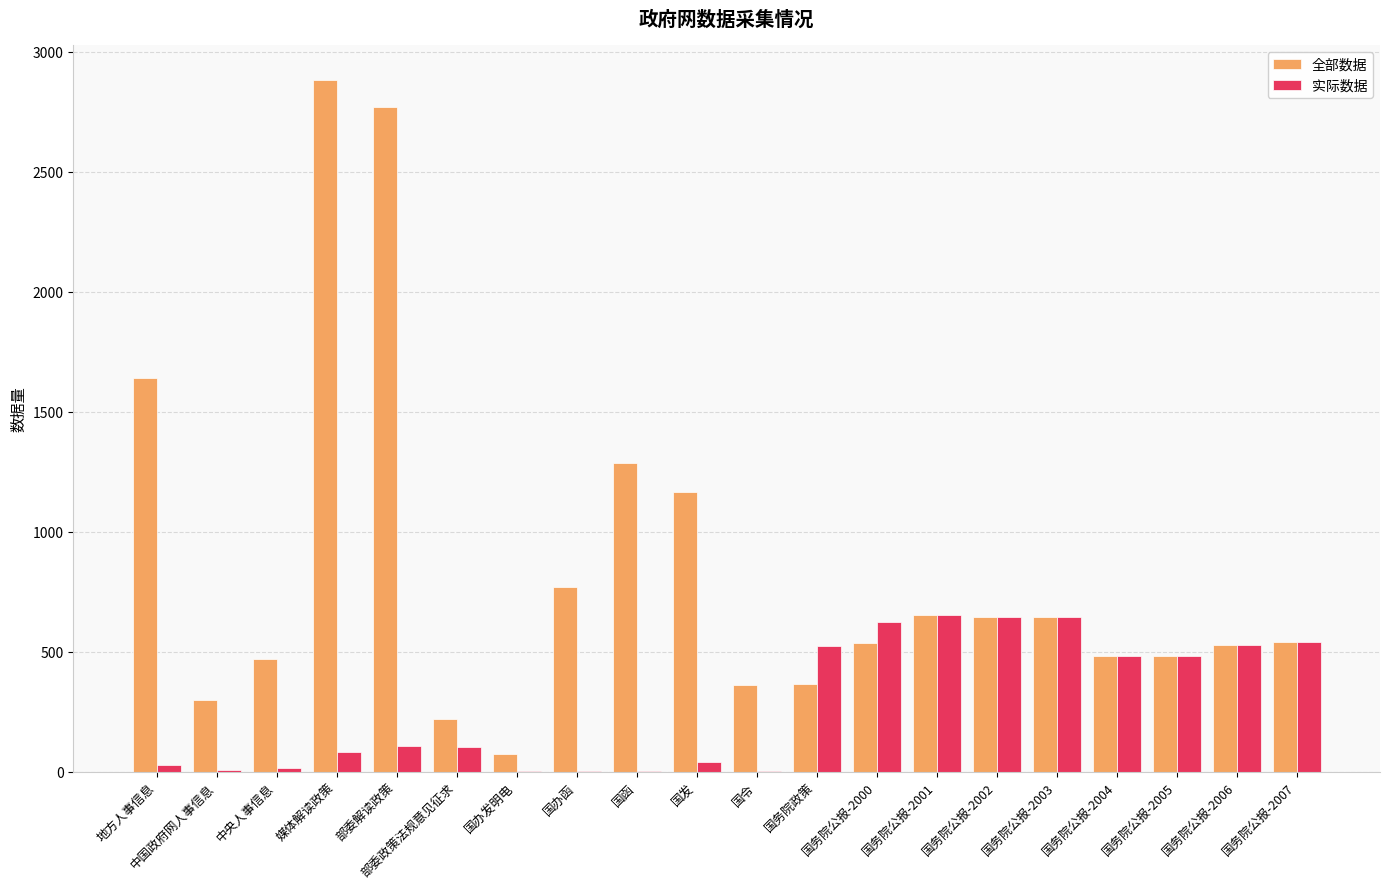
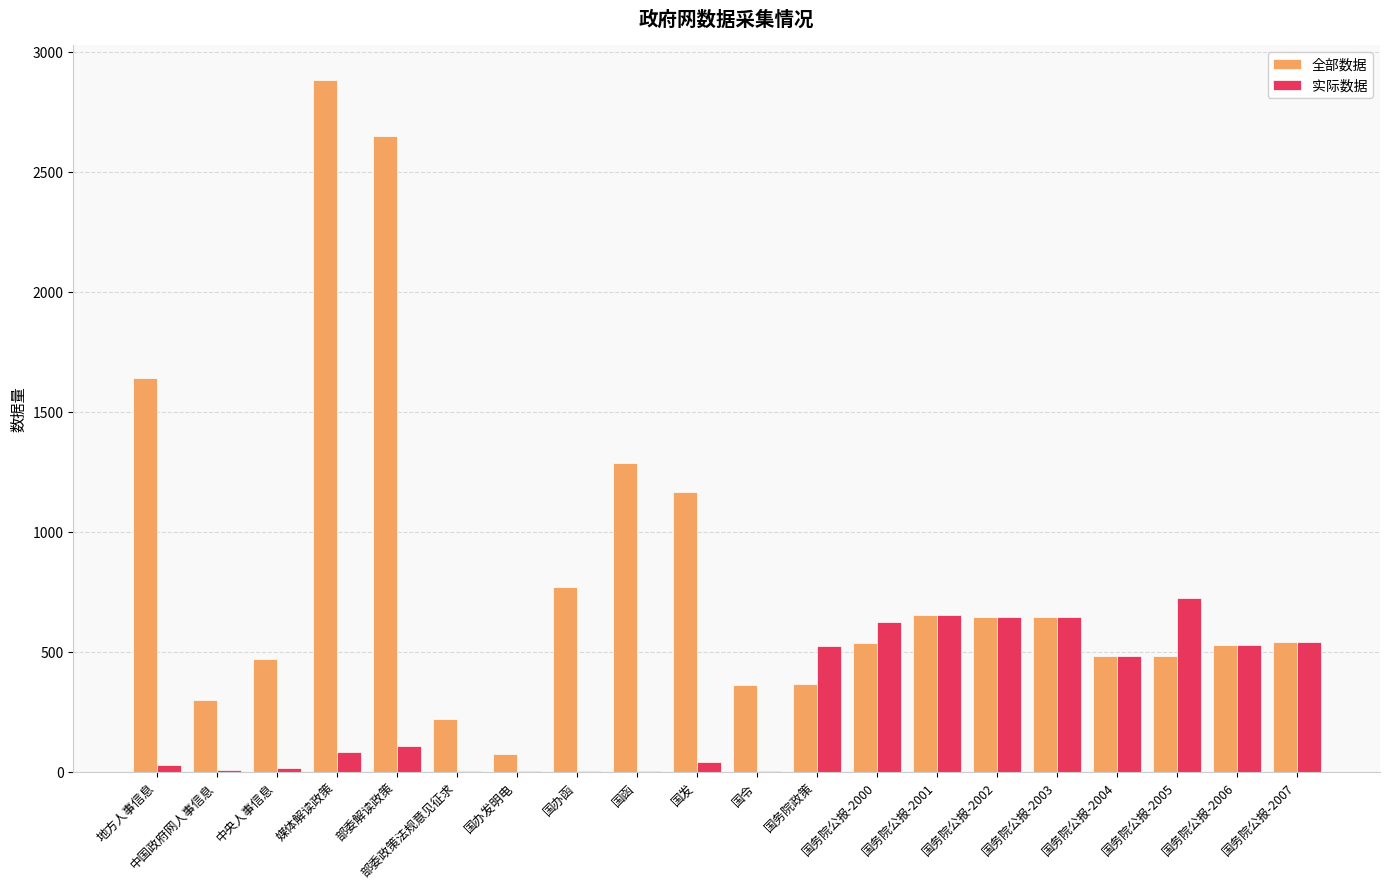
全部数据, 部委解读政策: 2770 -> 2650
实际数据, 部委政策法规意见征求: 100 -> 0
实际数据, 国务院公报-2005: 480 -> 720
